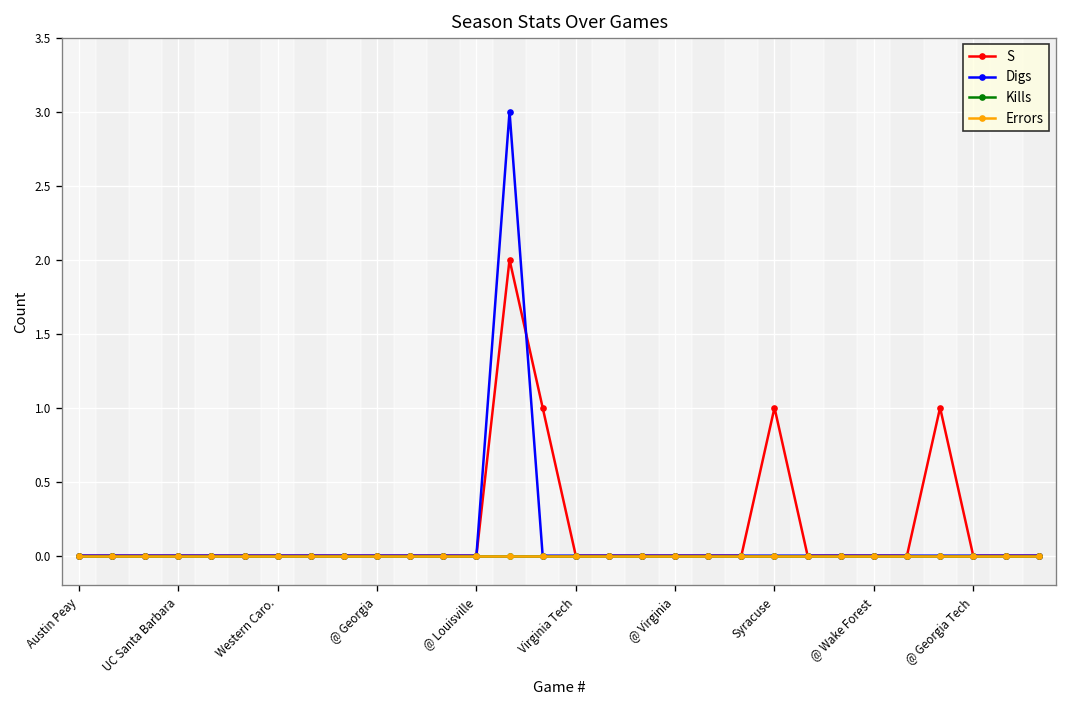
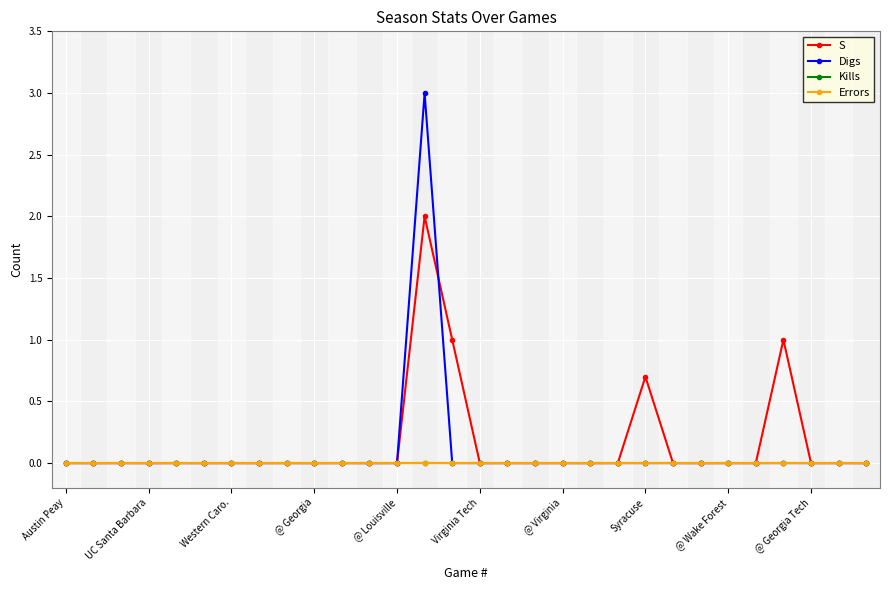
S, Syracuse: 1.0 -> 0.7
